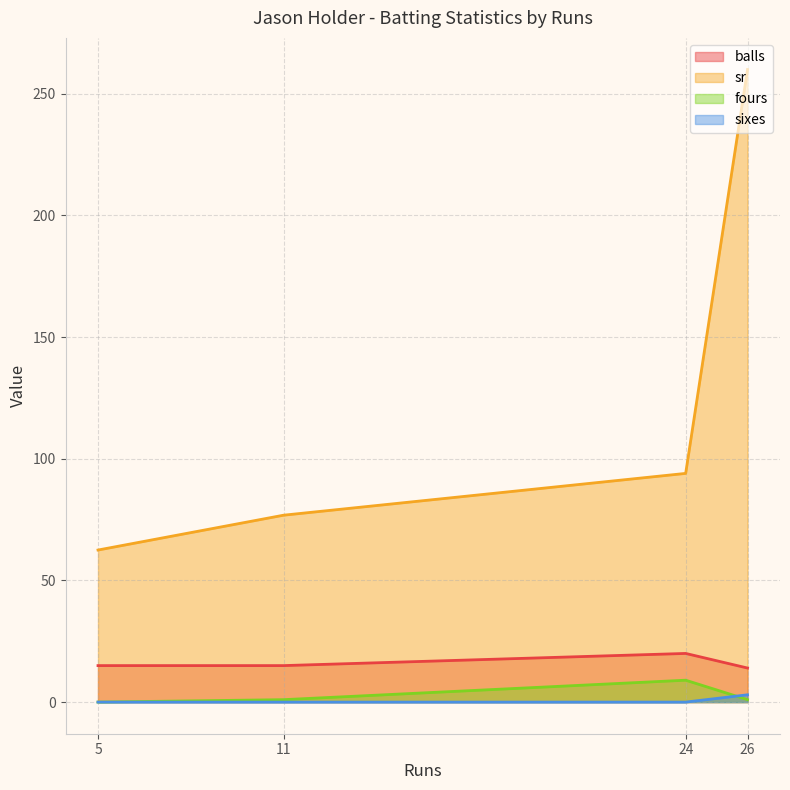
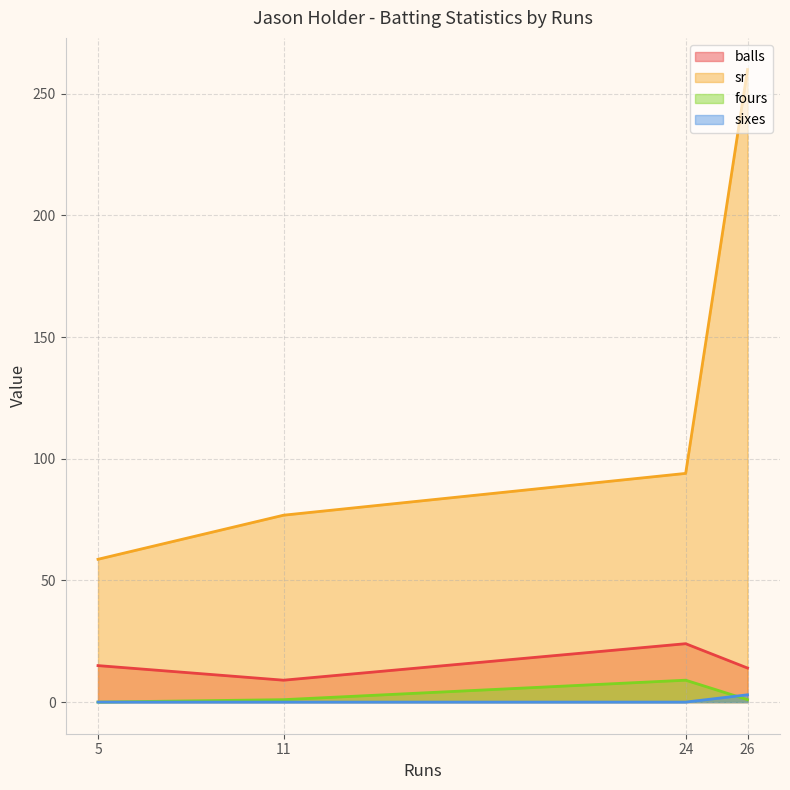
sr, 5: 63 -> 59
balls, 11: 15 -> 9
balls, 24: 20 -> 24
